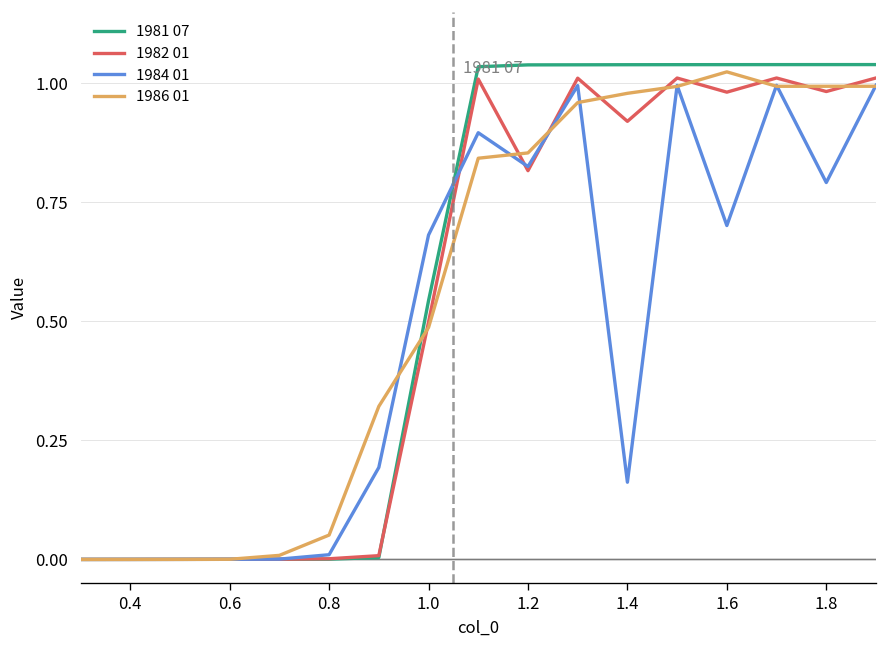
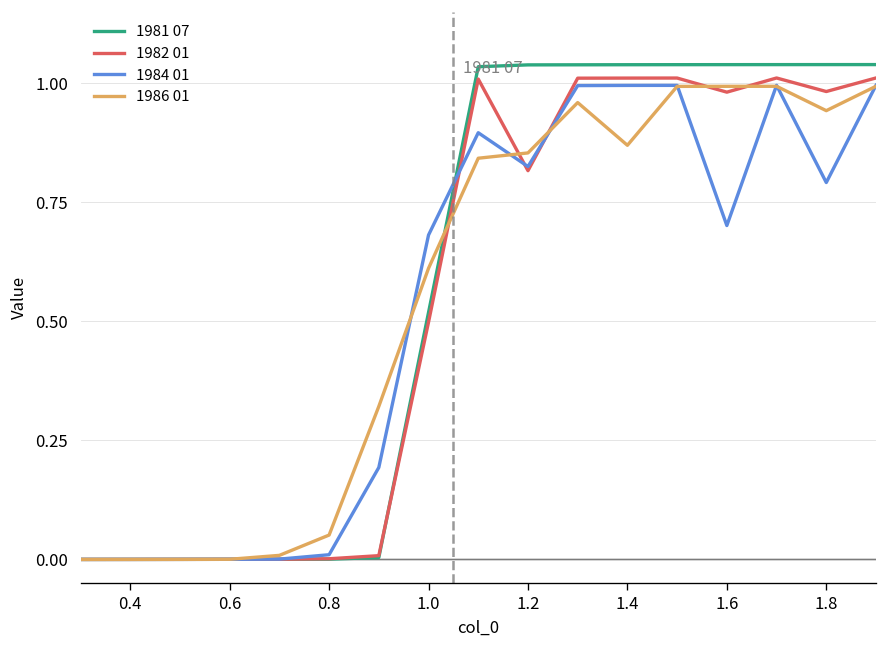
1981 07, 1.0: 0.54 -> 0.52
1986 01, 1.0: 0.49 -> 0.61
1982 01, 1.4: 0.92 -> 1.01
1984 01, 1.4: 0.16 -> 1.00
1986 01, 1.4: 0.98 -> 0.87
1986 01, 1.6: 1.02 -> 0.99
1986 01, 1.8: 0.99 -> 0.94
